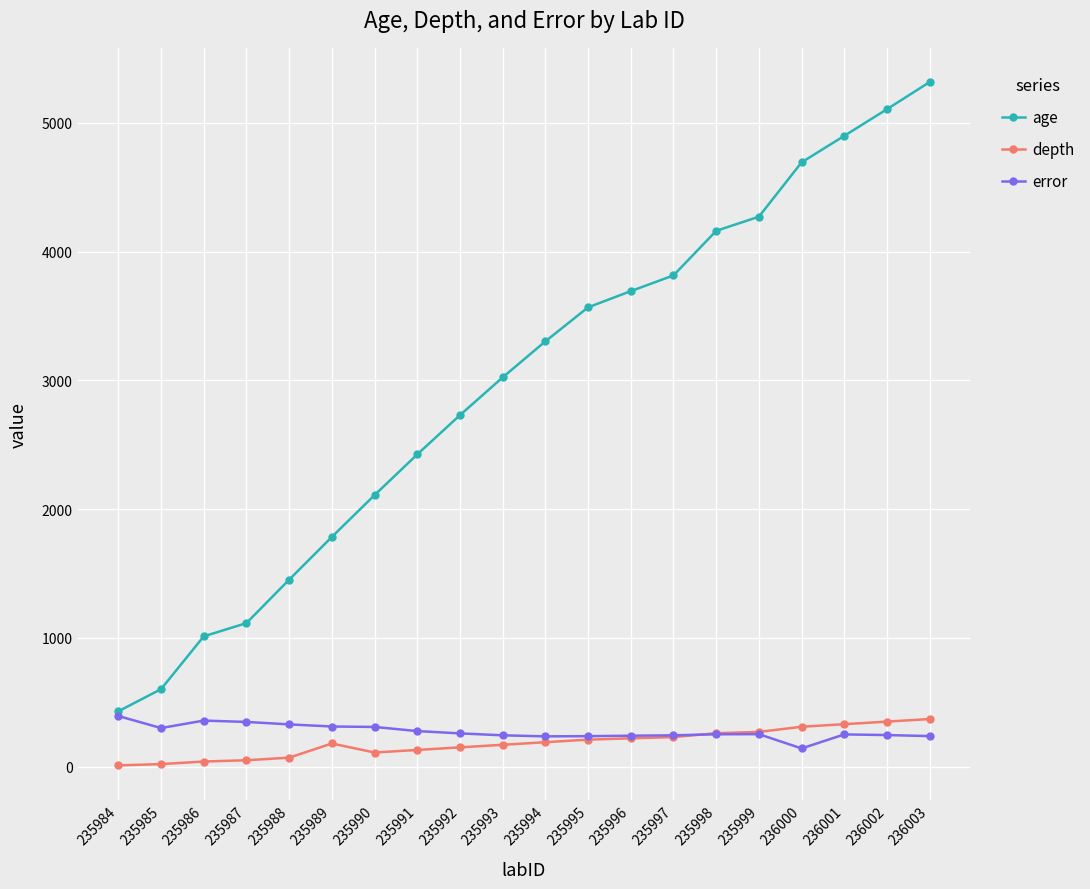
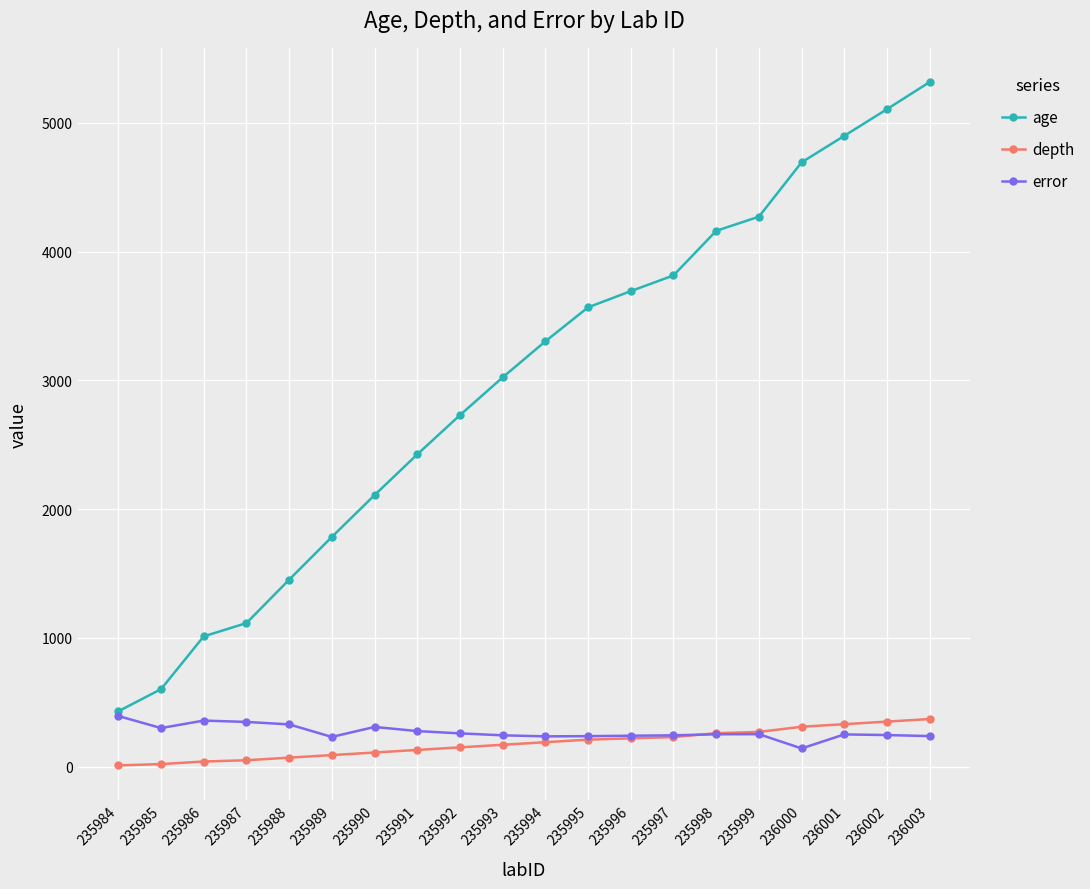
depth, 235989: 180 -> 90
error, 235989: 310 -> 230
